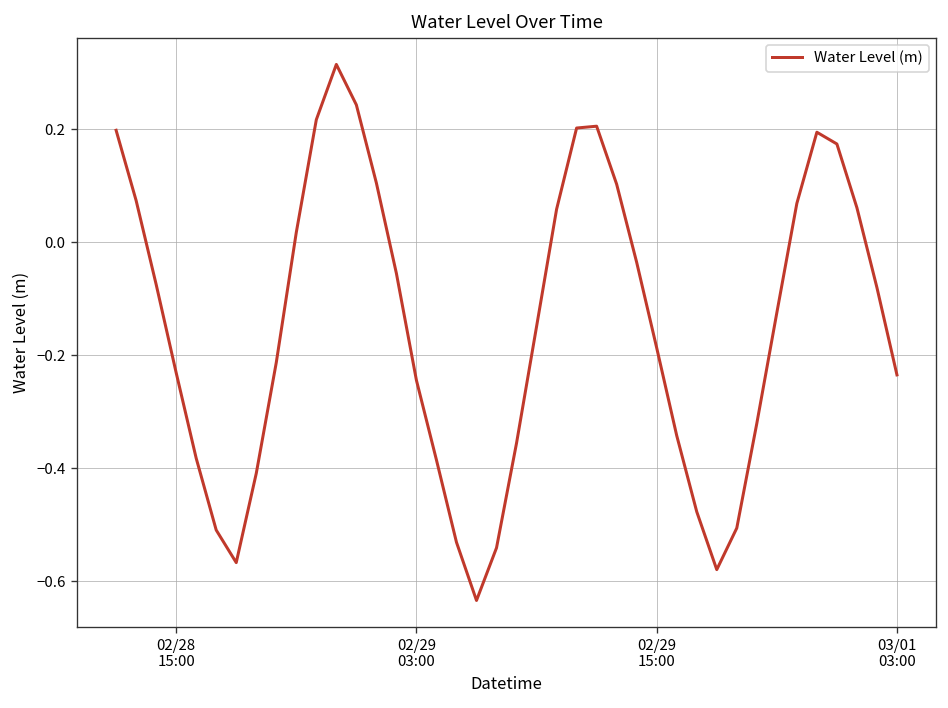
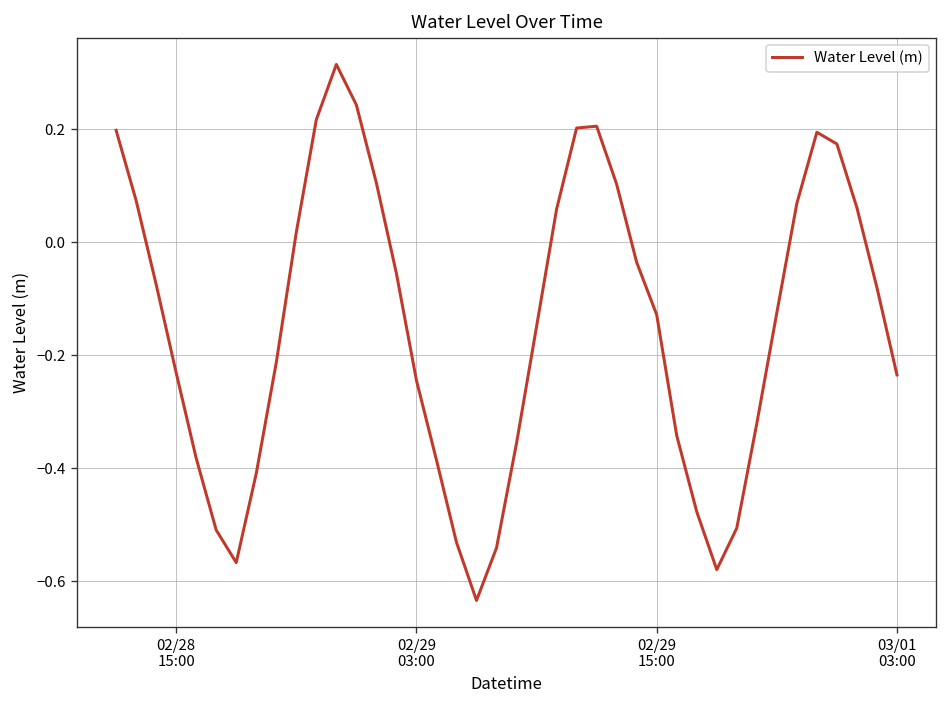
02/29 15:00: -0.19 -> -0.13
